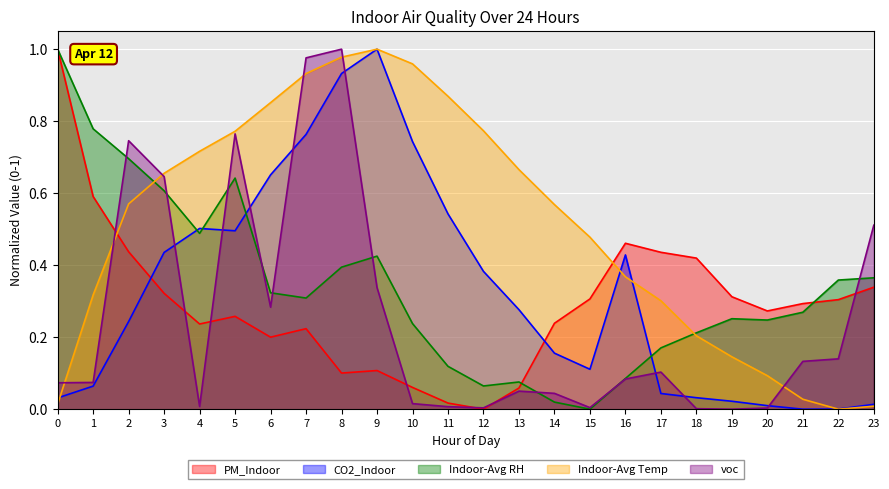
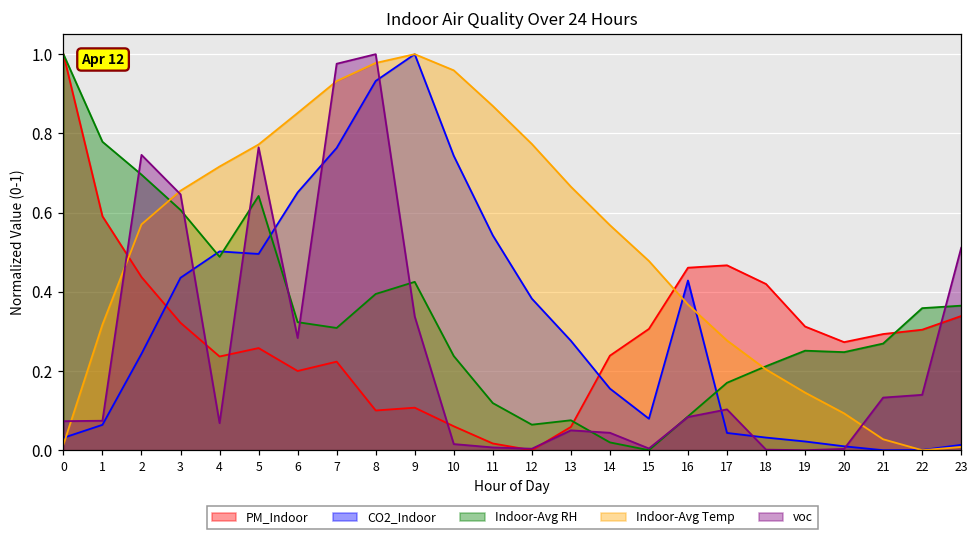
voc, 4: 0.01 -> 0.07
CO2_Indoor, 15: 0.11 -> 0.08
PM_Indoor, 17: 0.44 -> 0.47
Indoor-Avg Temp, 17: 0.30 -> 0.28
